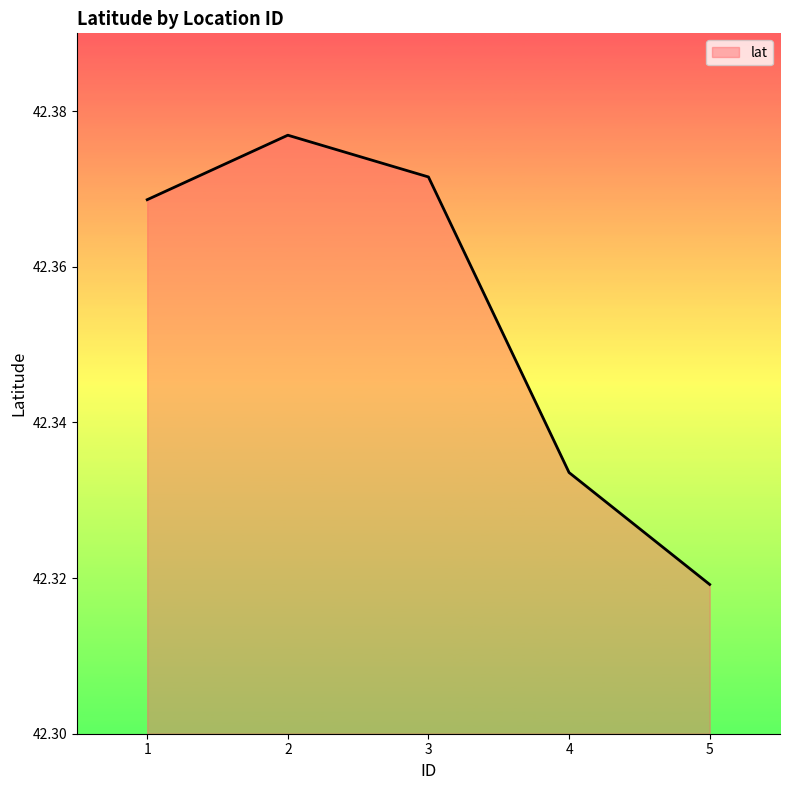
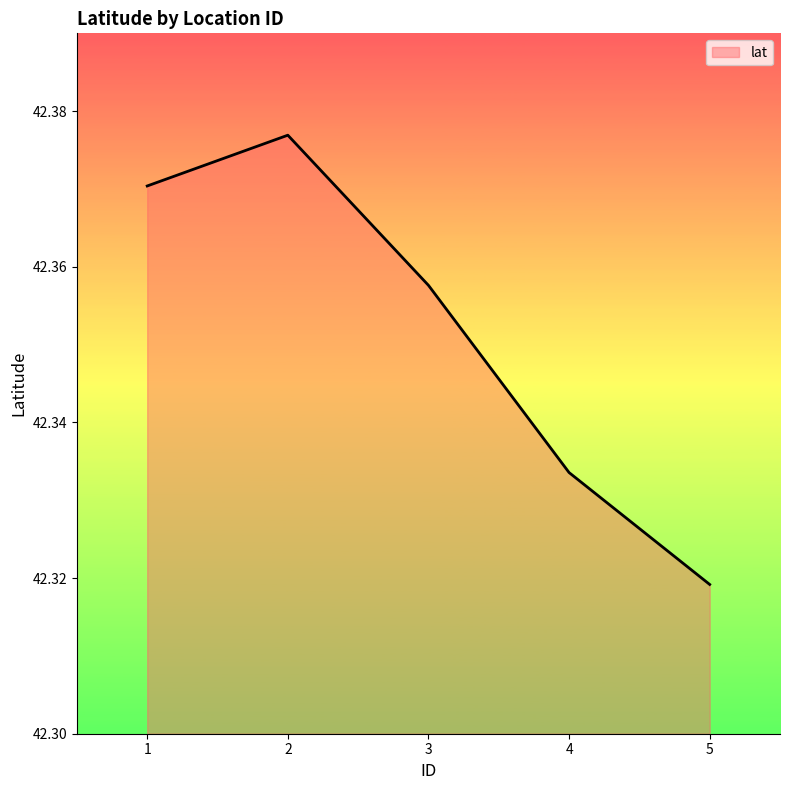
1: 42.369 -> 42.370
3: 42.372 -> 42.358
